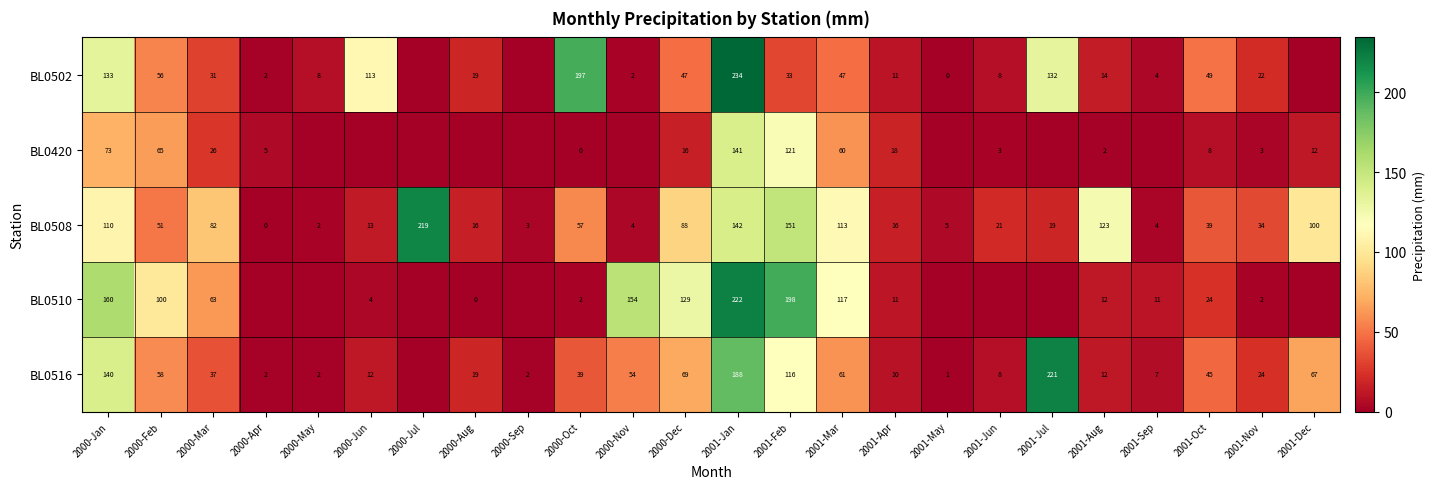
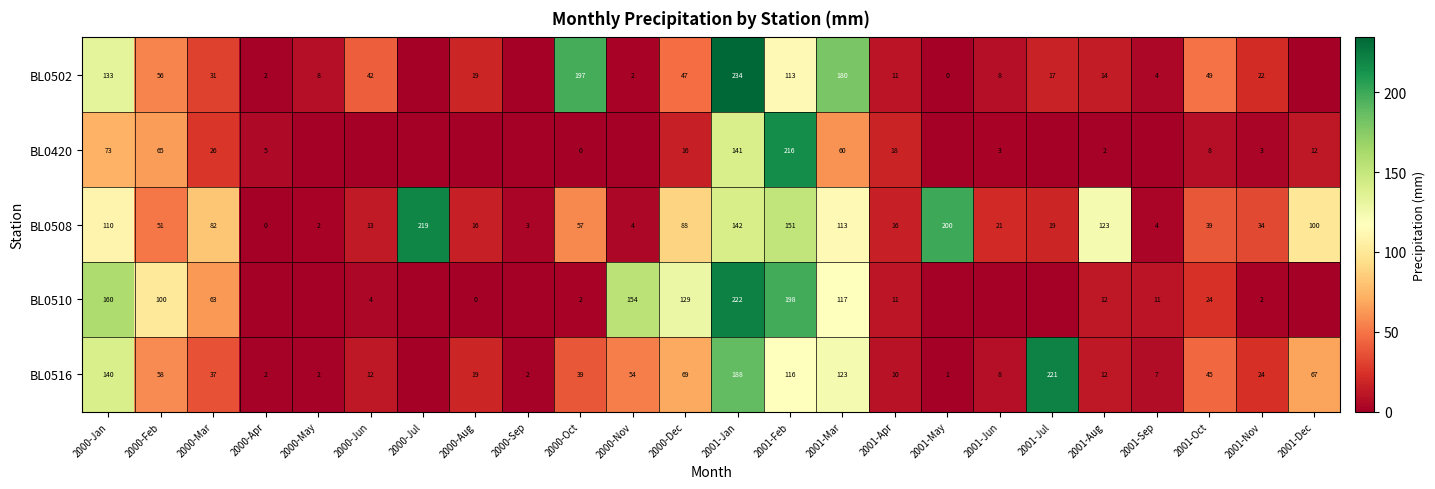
BL0502, 2000-Jun: 113 -> 42
BL0502, 2001-Feb: 33 -> 113
BL0502, 2001-Mar: 47 -> 180
BL0502, 2001-Jul: 132 -> 17
BL0420, 2001-Feb: 121 -> 216
BL0508, 2001-May: 5 -> 200
BL0516, 2001-Mar: 61 -> 123
